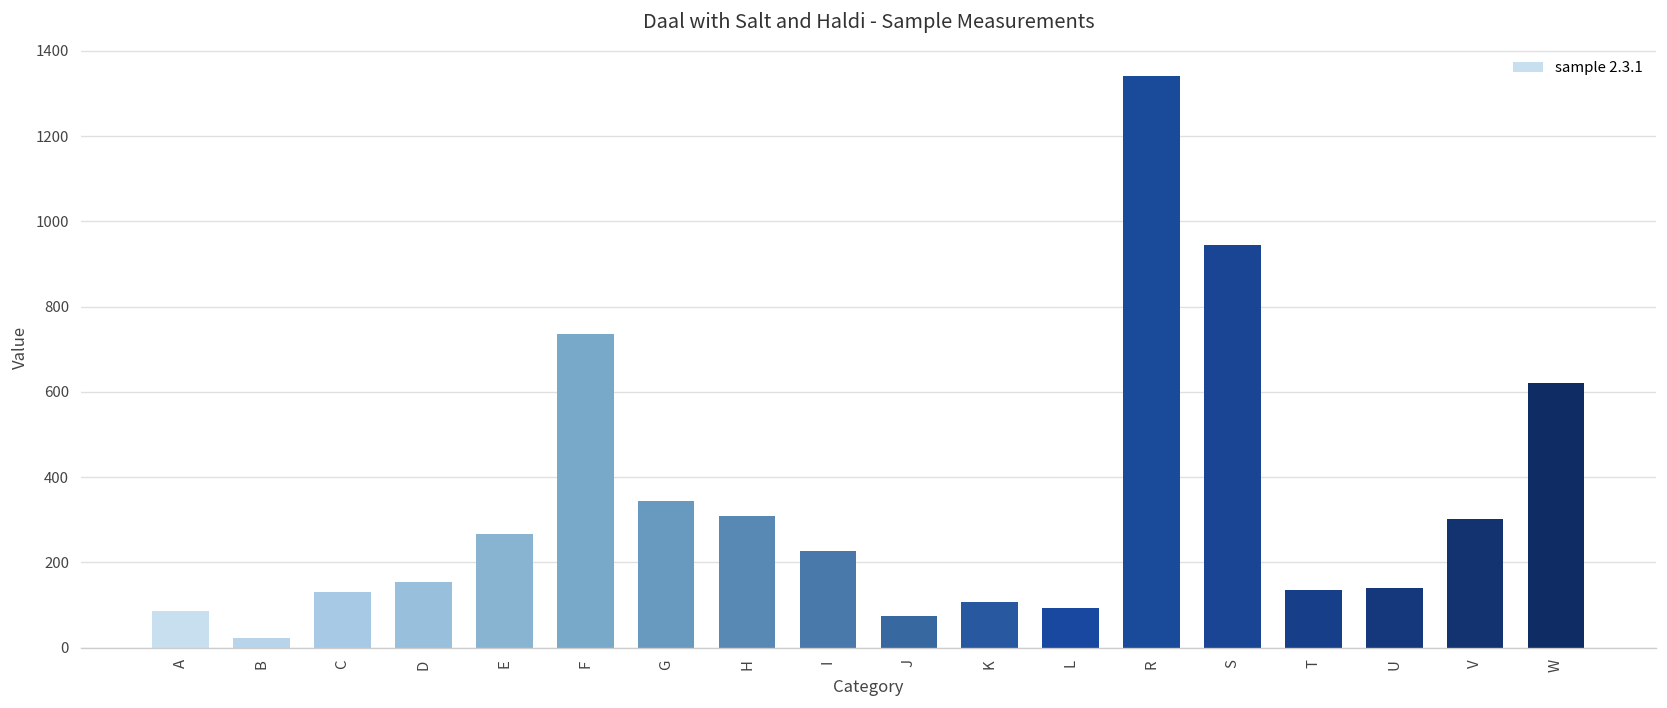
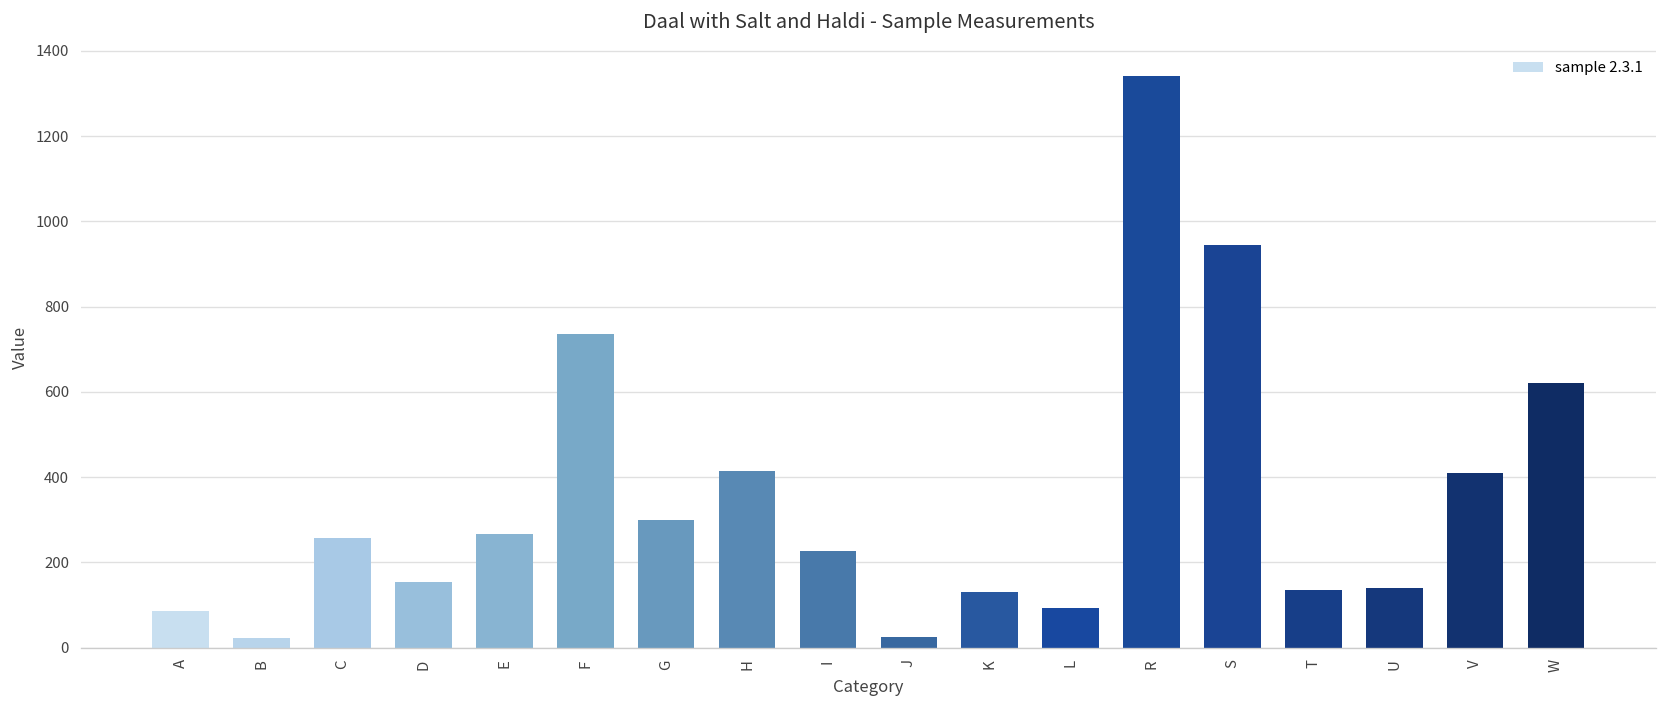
C: 130 -> 260
G: 340 -> 300
H: 310 -> 420
J: 70 -> 20
K: 110 -> 130
V: 300 -> 410
